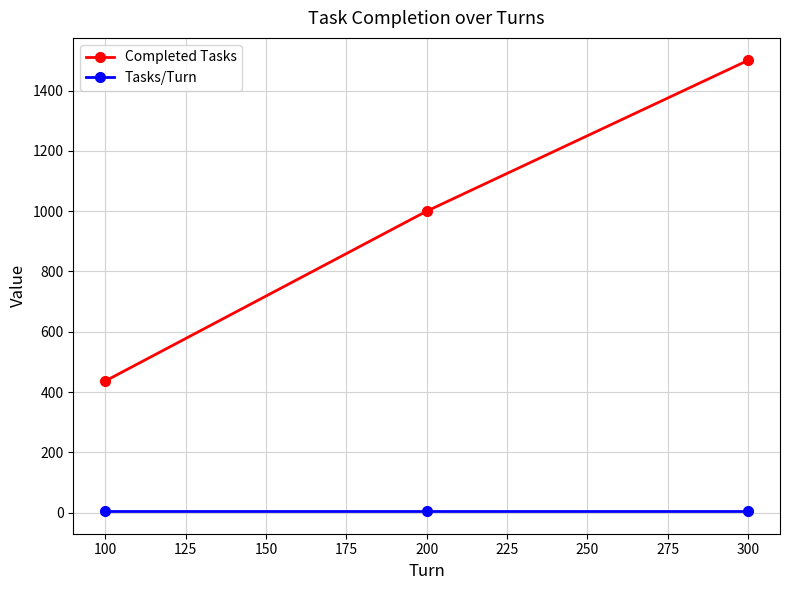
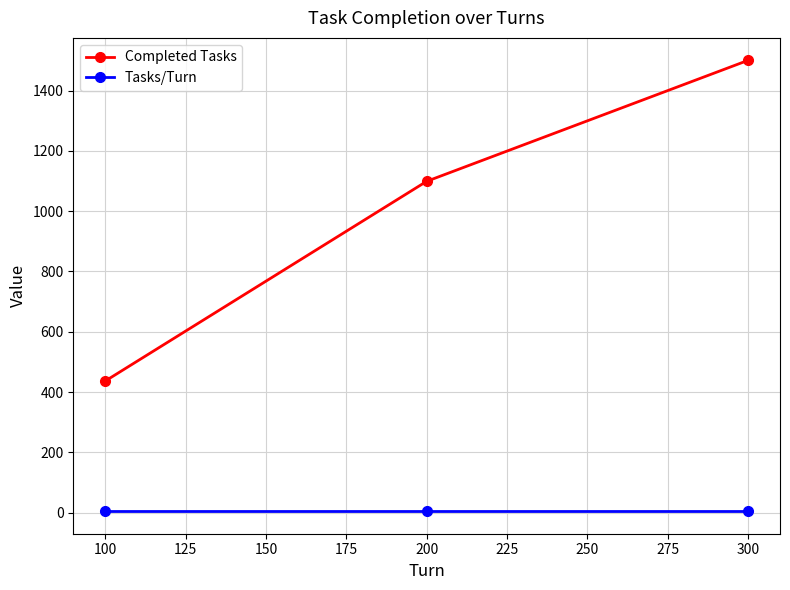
Completed Tasks, 200: 1000 -> 1100
